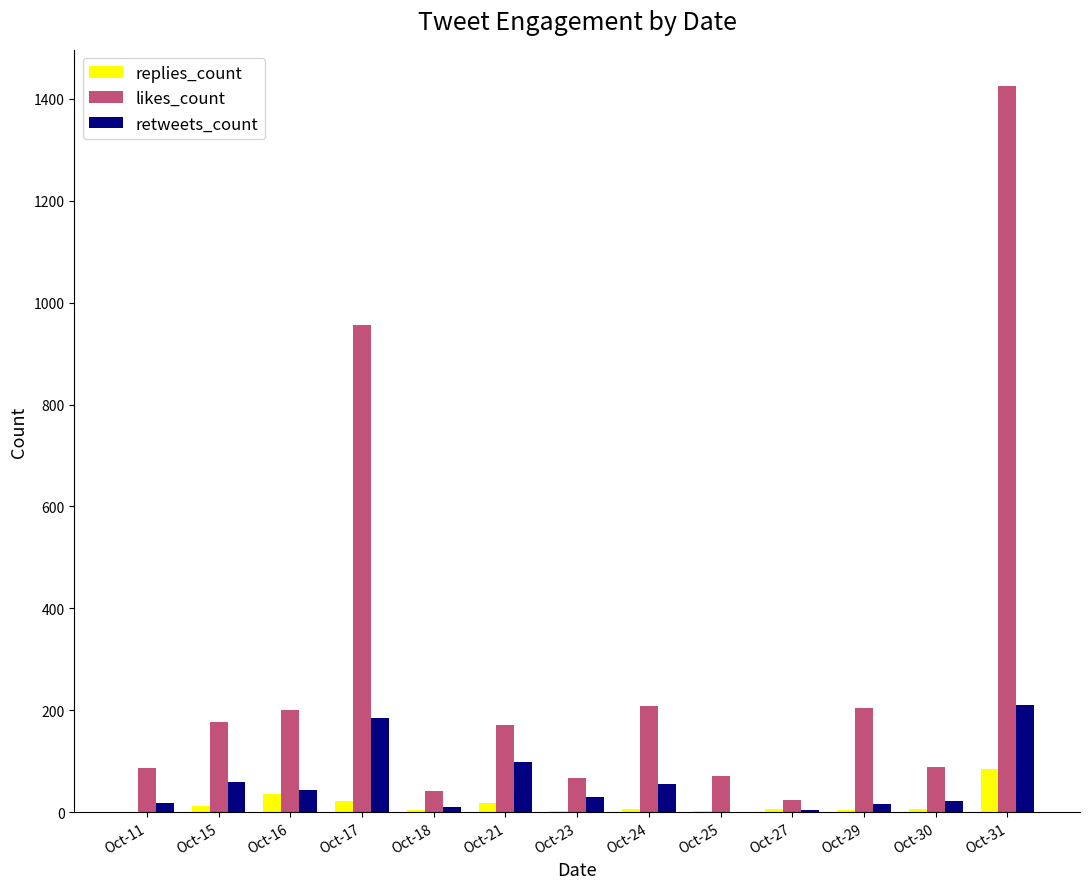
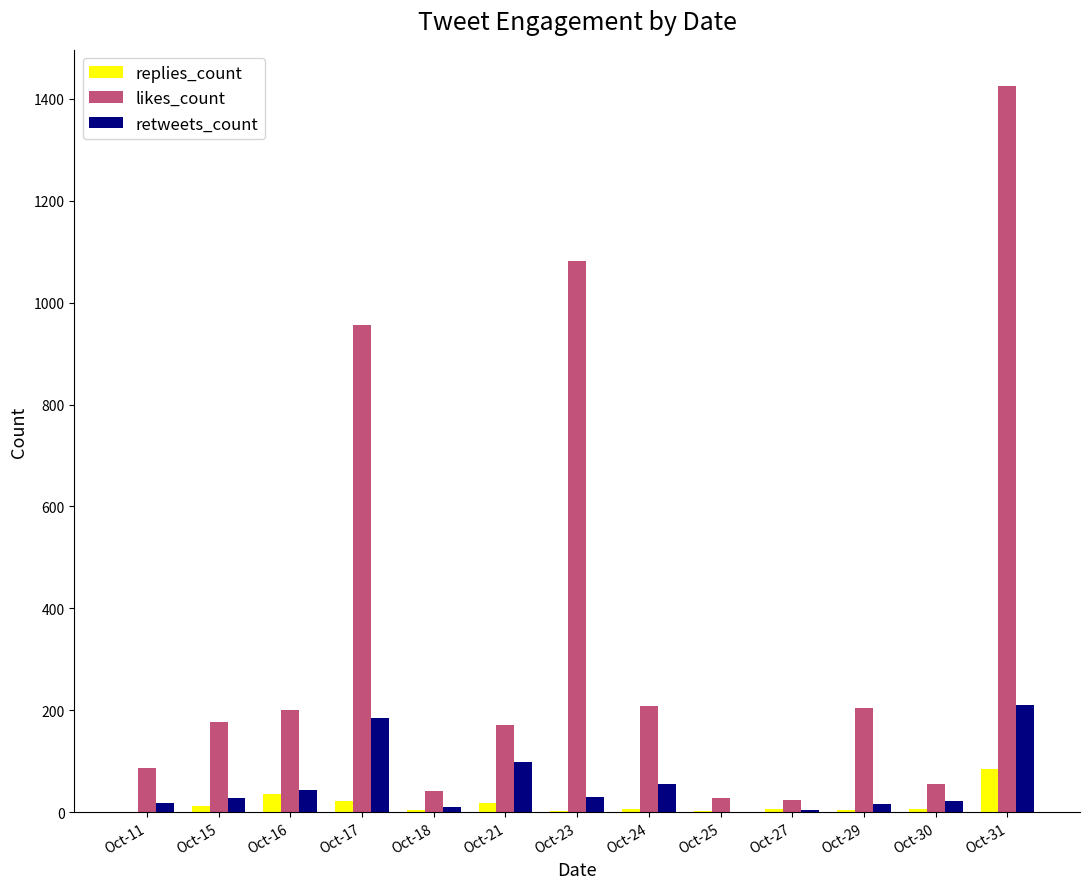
retweets_count, Oct-15: 60 -> 30
likes_count, Oct-23: 70 -> 1080
likes_count, Oct-25: 70 -> 30
likes_count, Oct-30: 90 -> 60
